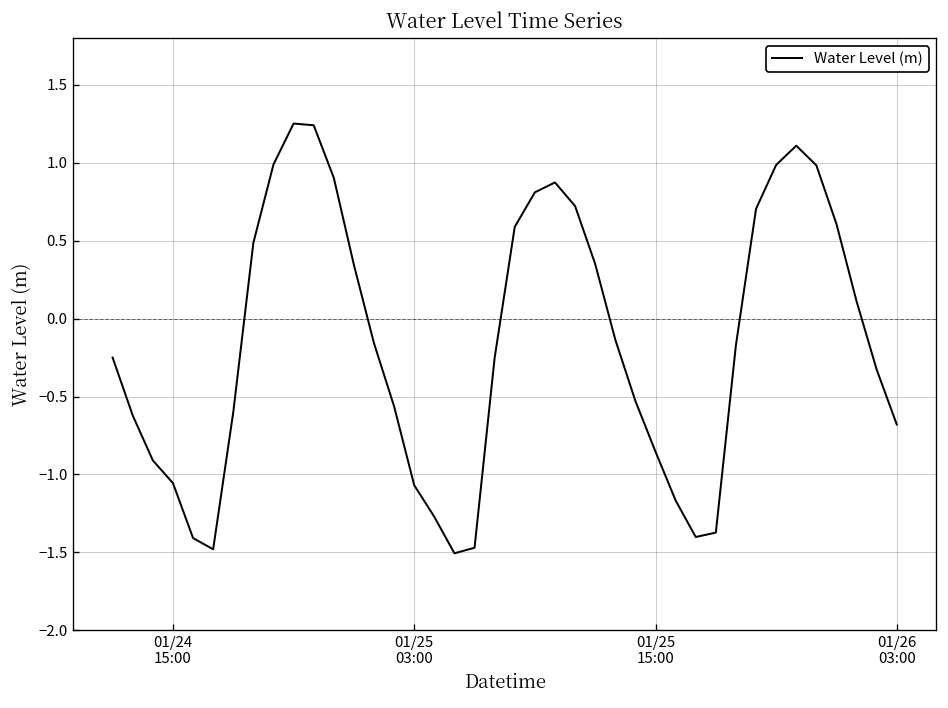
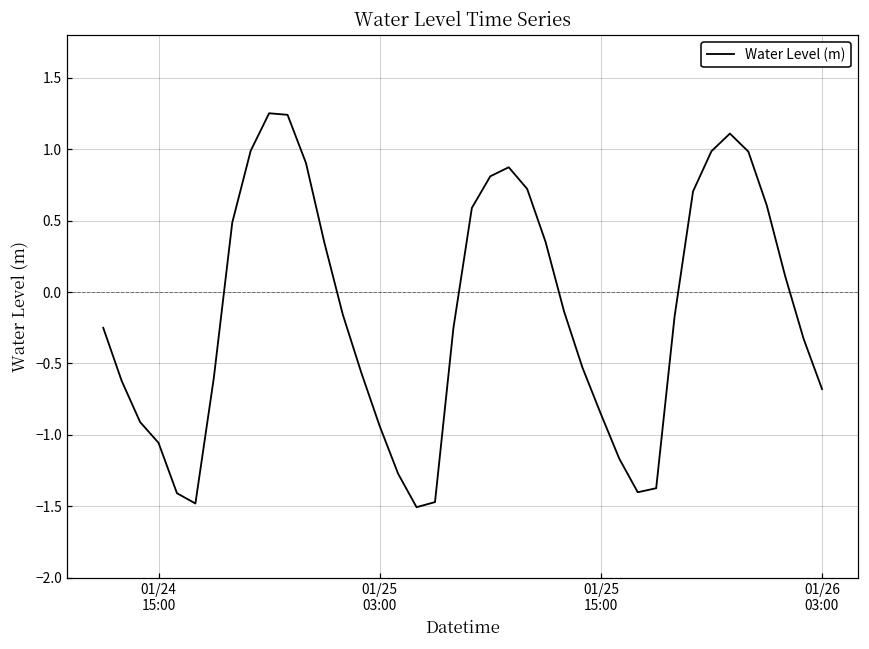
01/25 03:00: -1.07 -> -0.94
